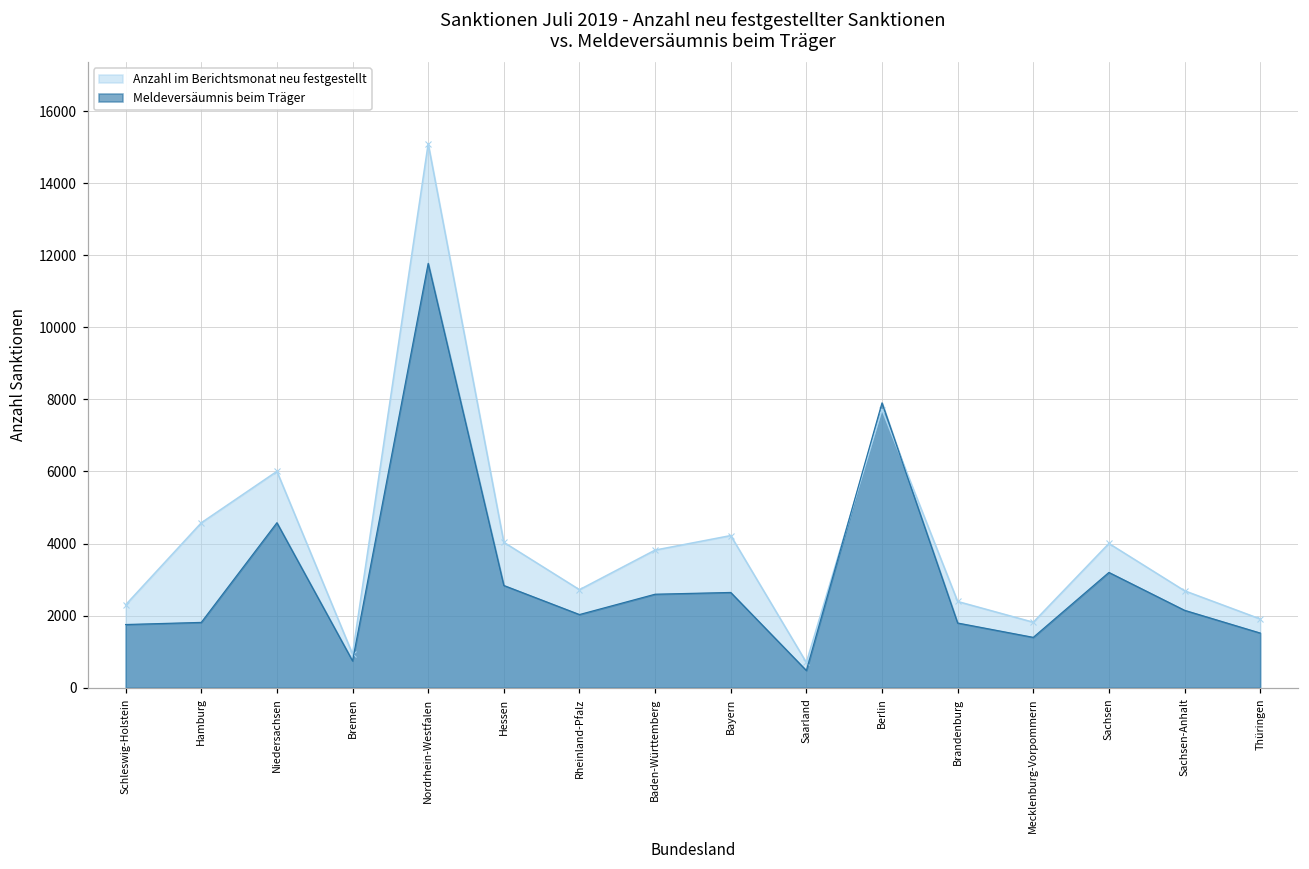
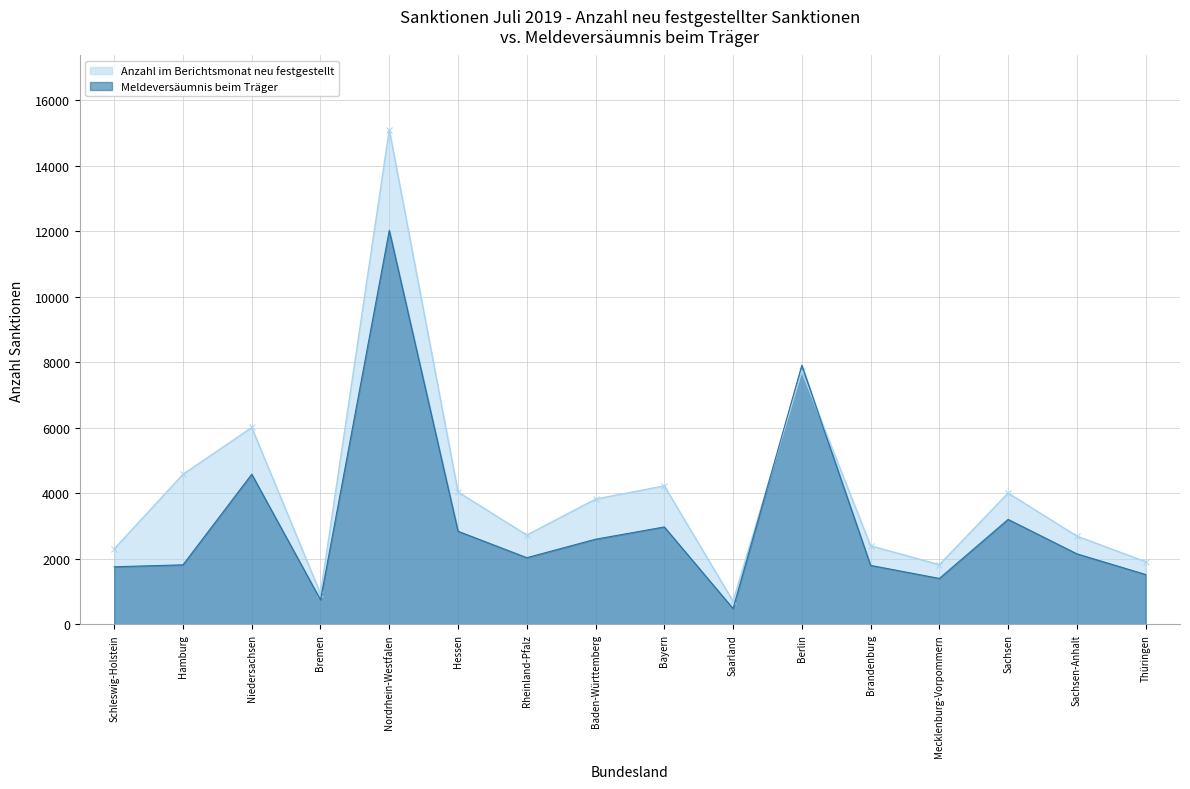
Meldeversäumnis beim Träger, Nordrhein-Westfalen: 11800 -> 12000
Meldeversäumnis beim Träger, Bayern: 2600 -> 3000
